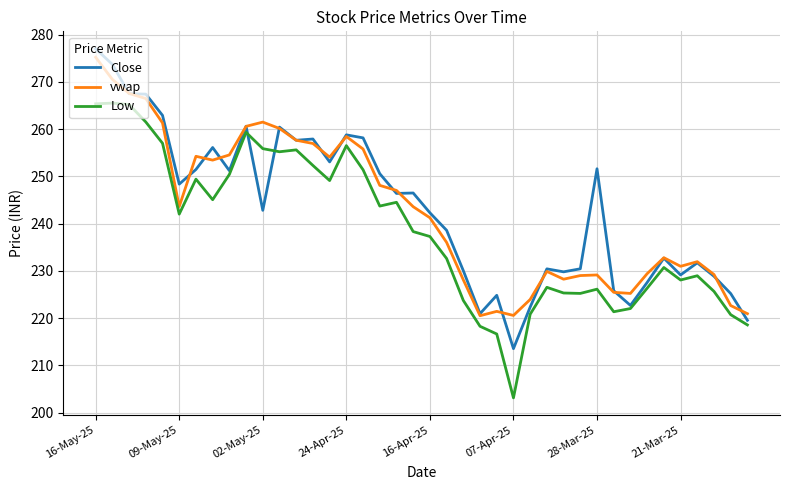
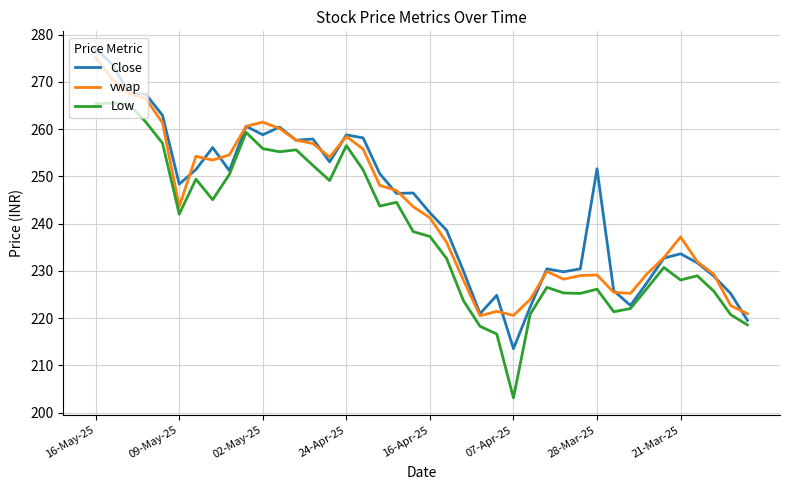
Close, 02-May-25: 243 -> 259
Close, 21-Mar-25: 229 -> 234
vwap, 21-Mar-25: 231 -> 237
